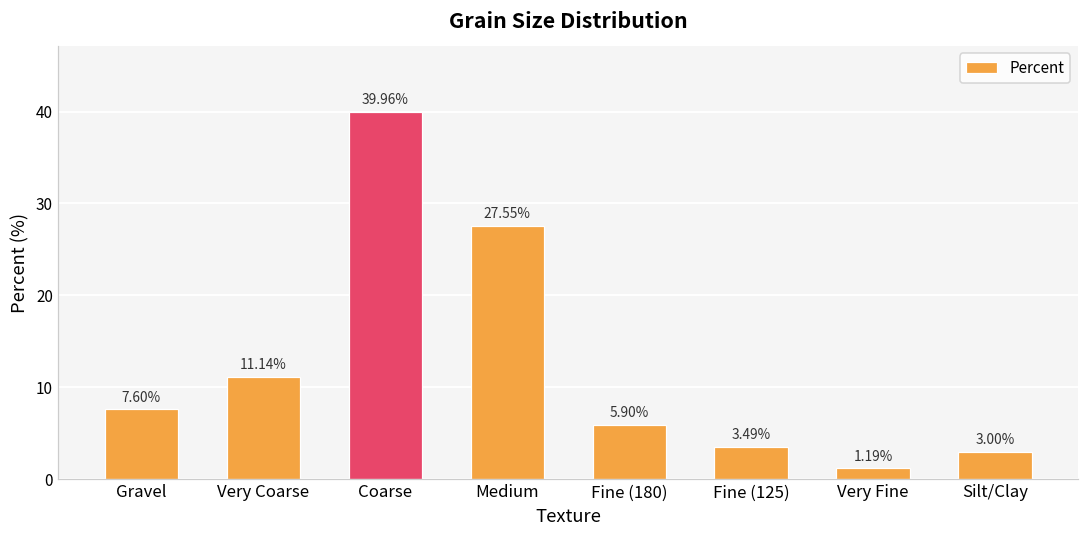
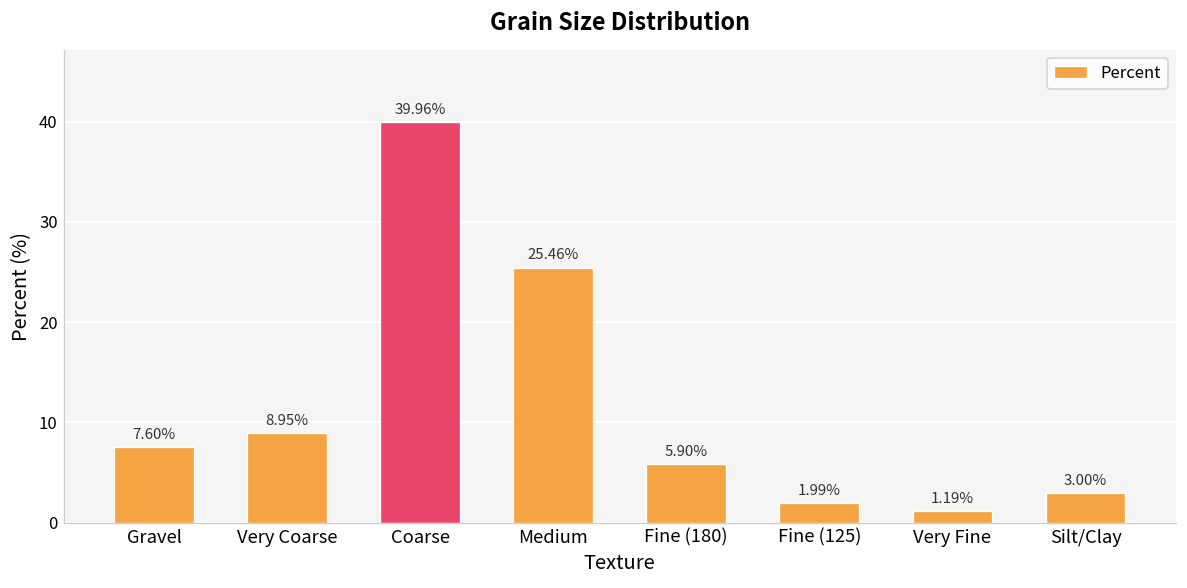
Very Coarse: 11.14% -> 8.95%
Medium: 27.55% -> 25.46%
Fine (125): 3.49% -> 1.99%
